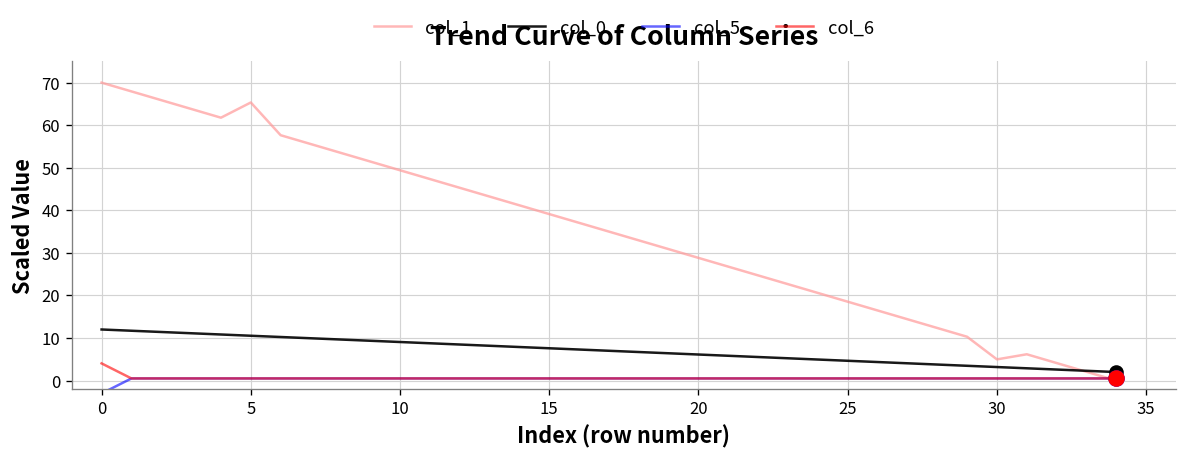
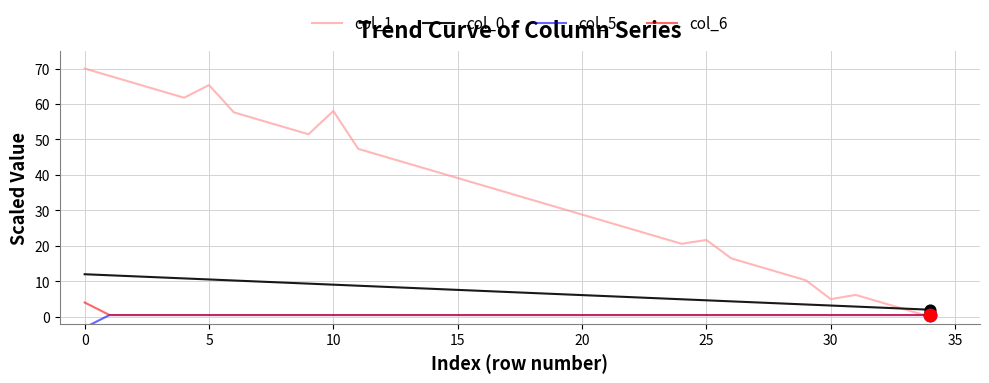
col_1, 10: 49 -> 58
col_1, 25: 19 -> 22
